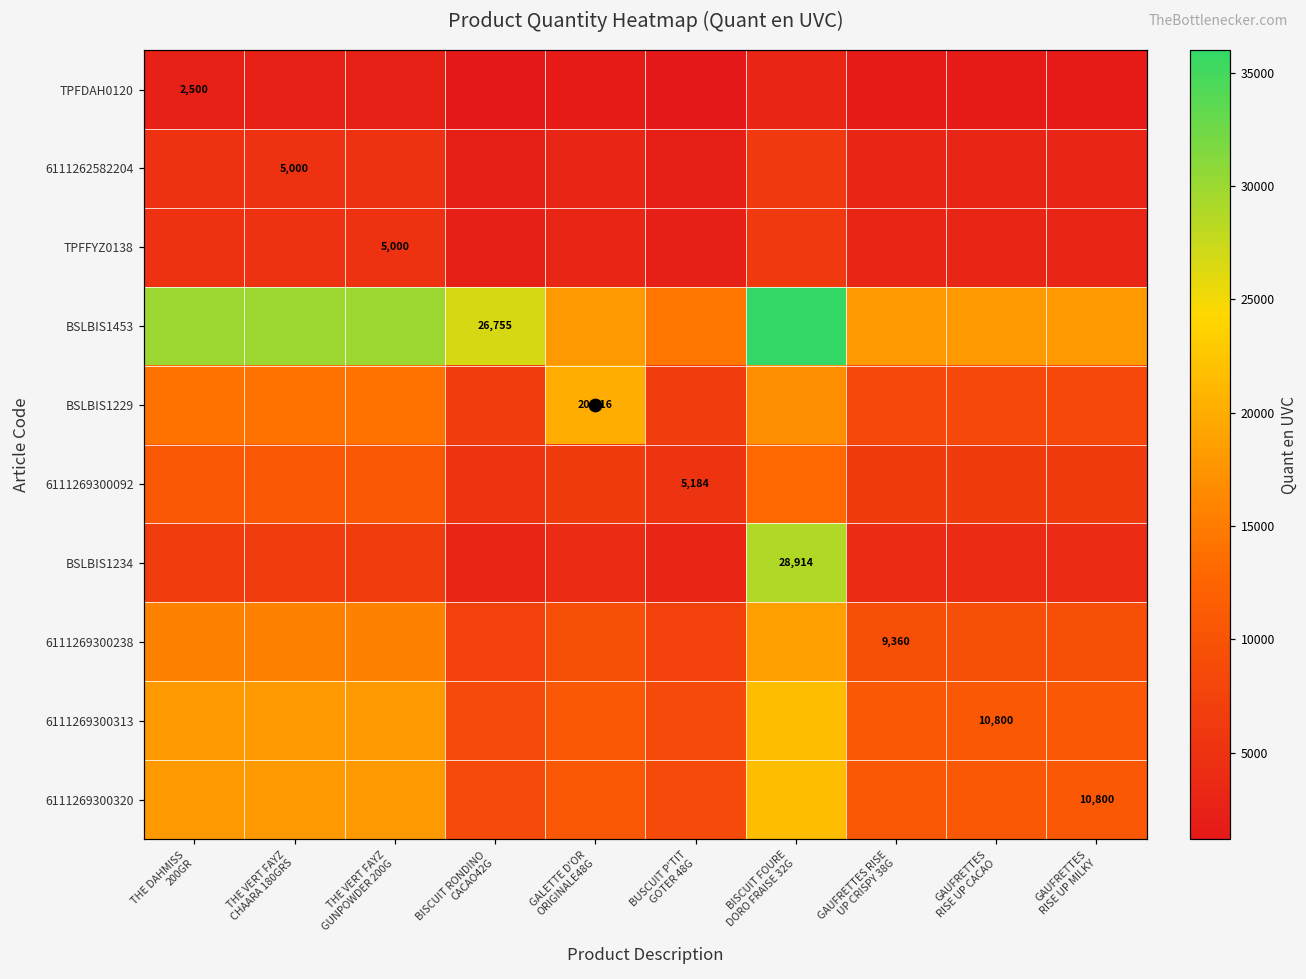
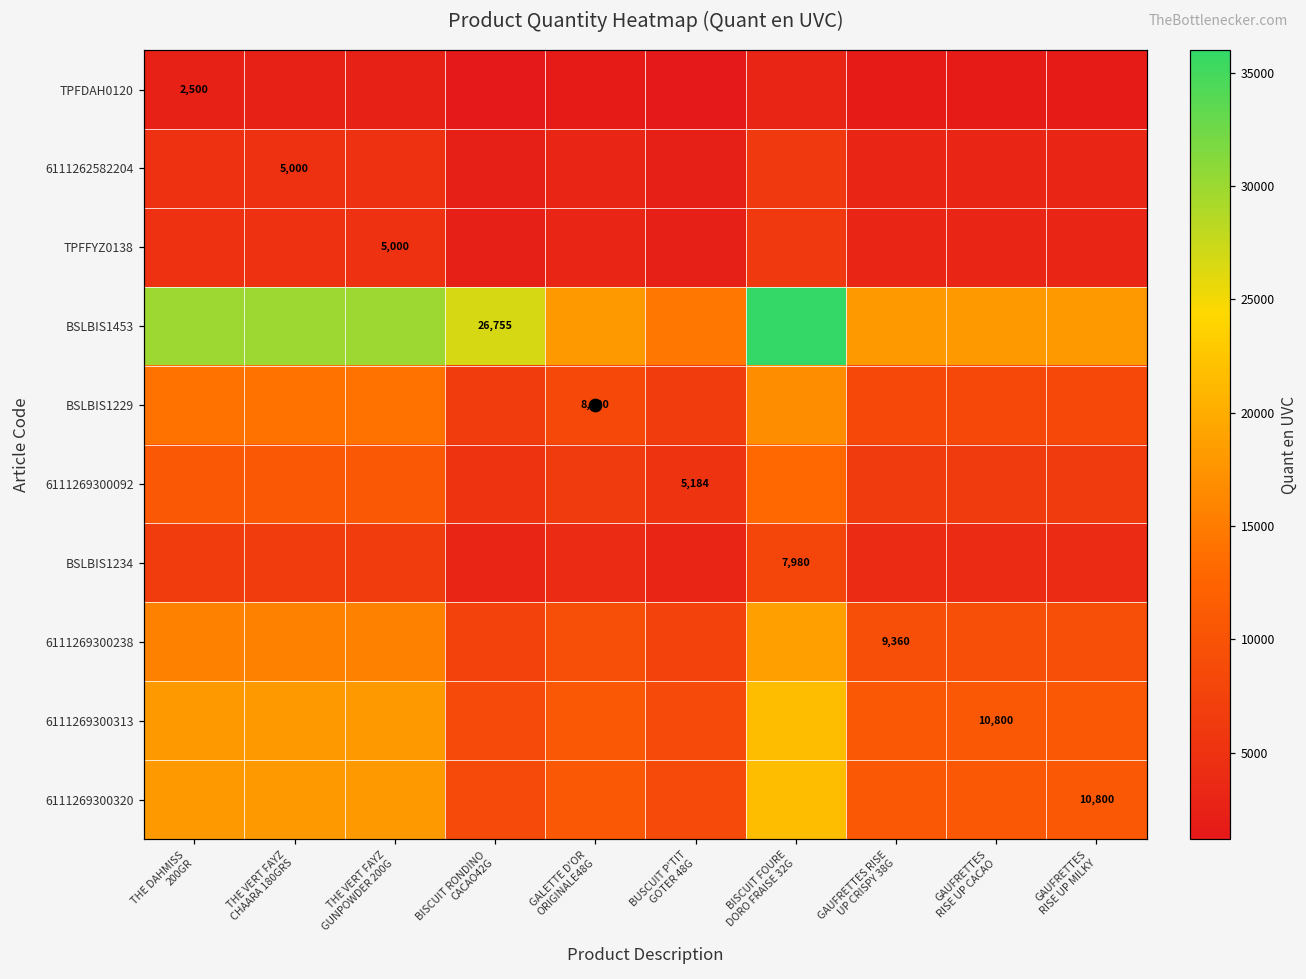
BSLBIS1229, GALETTE D'OR ORIGINALE48G: 20,016 -> 8,400
BSLBIS1234, BISCUIT FOURE DORO FRAISE 32G: 28,914 -> 7,980
